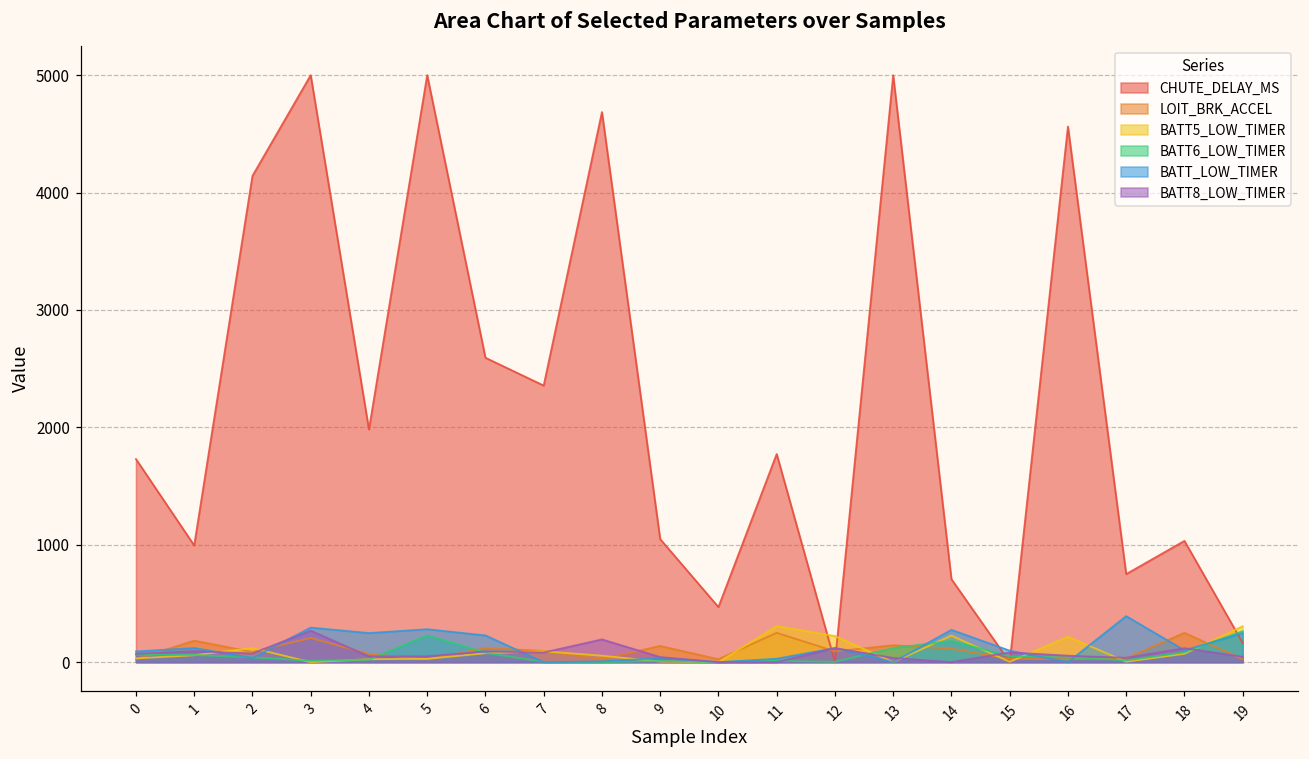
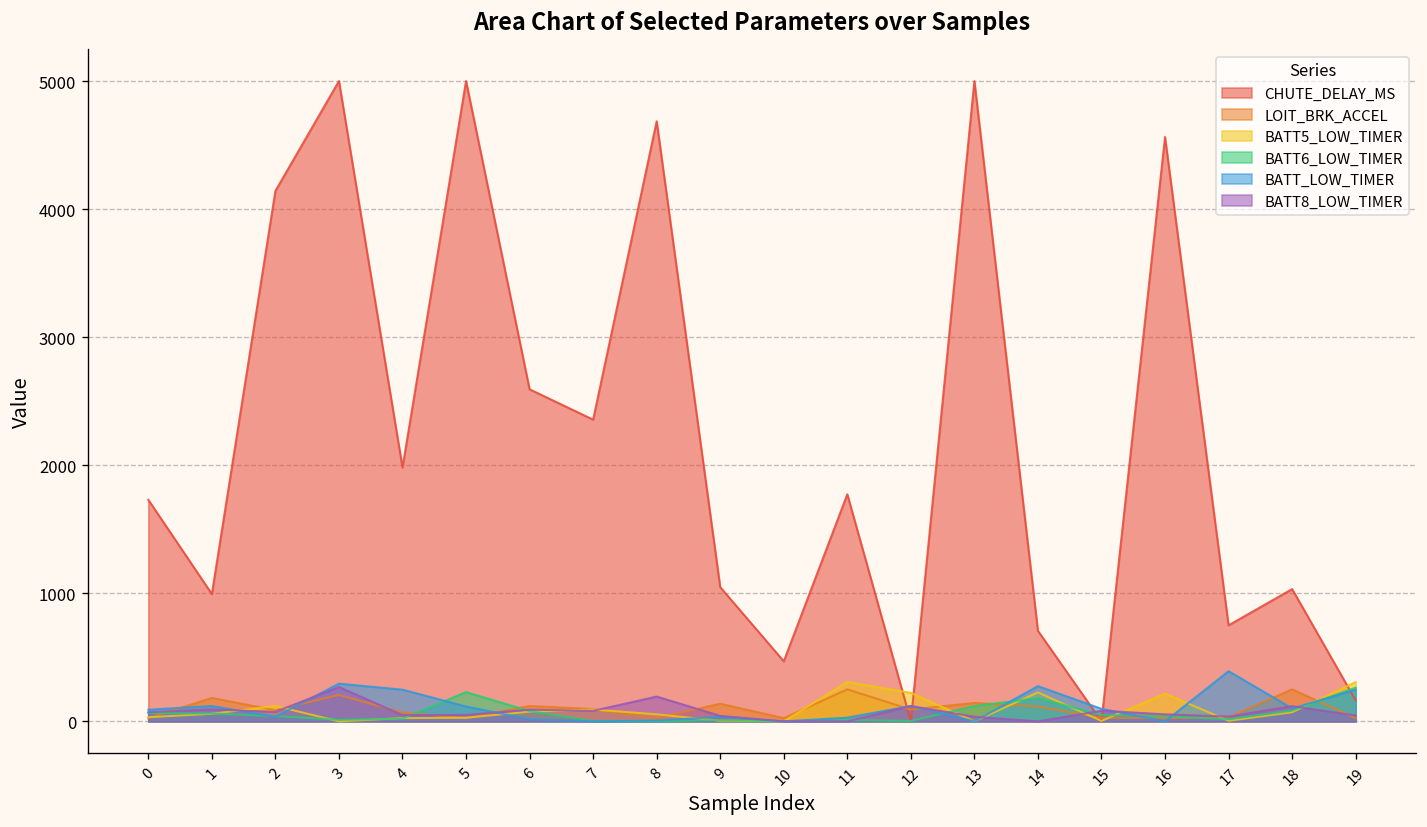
BATT_LOW_TIMER, 5: 280 -> 120
BATT_LOW_TIMER, 6: 230 -> 20
